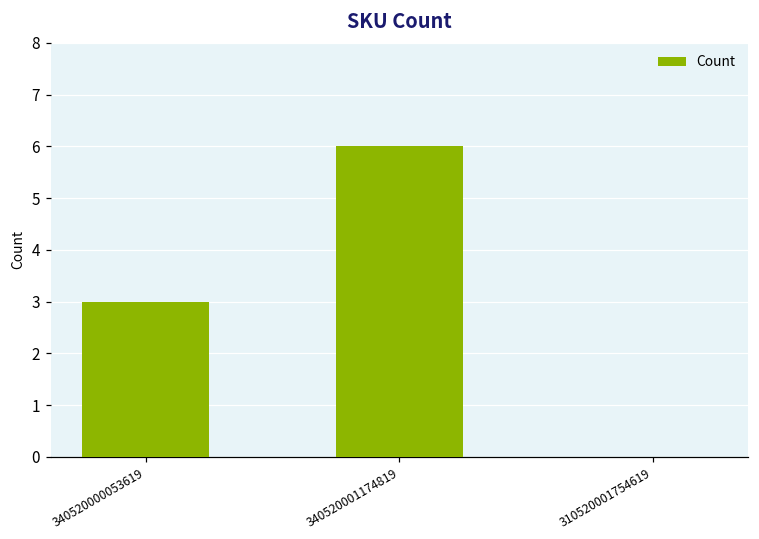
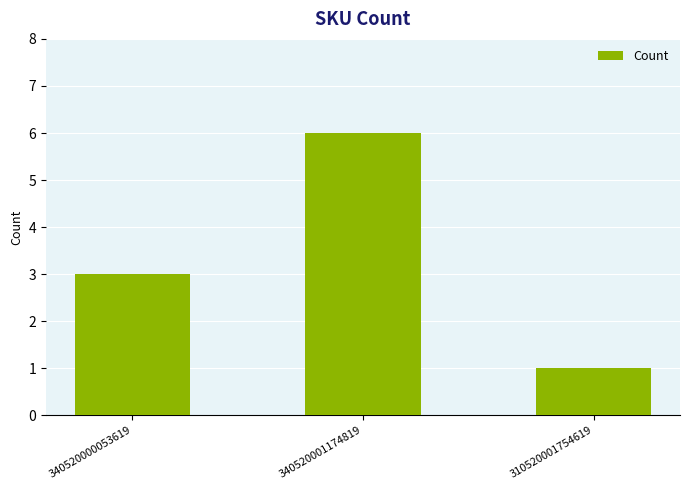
310520001754619: 0 -> 1
